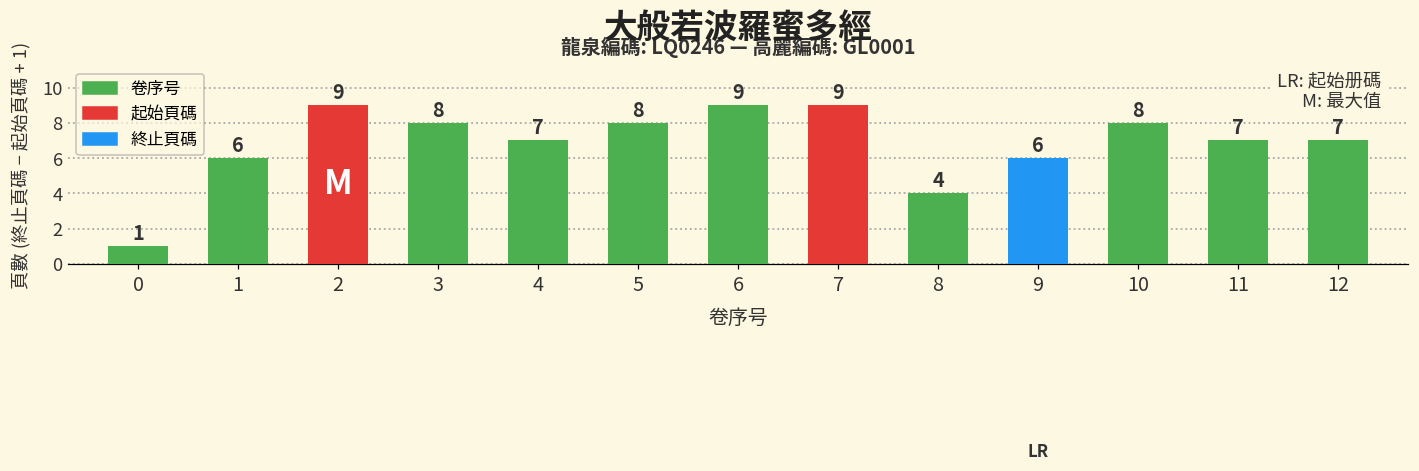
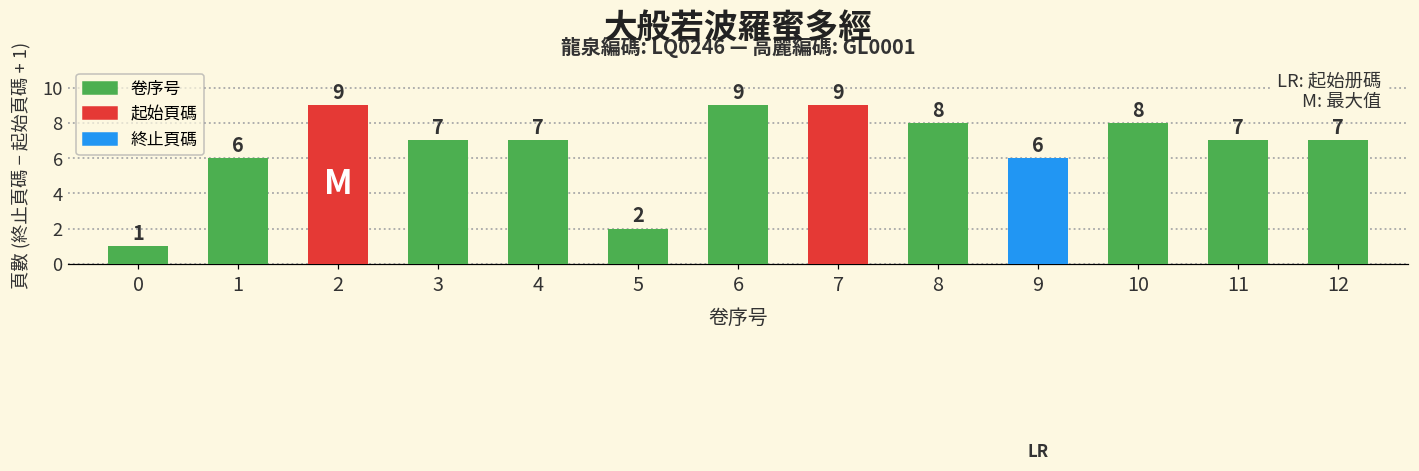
3: 8 -> 7
5: 8 -> 2
8: 4 -> 8
